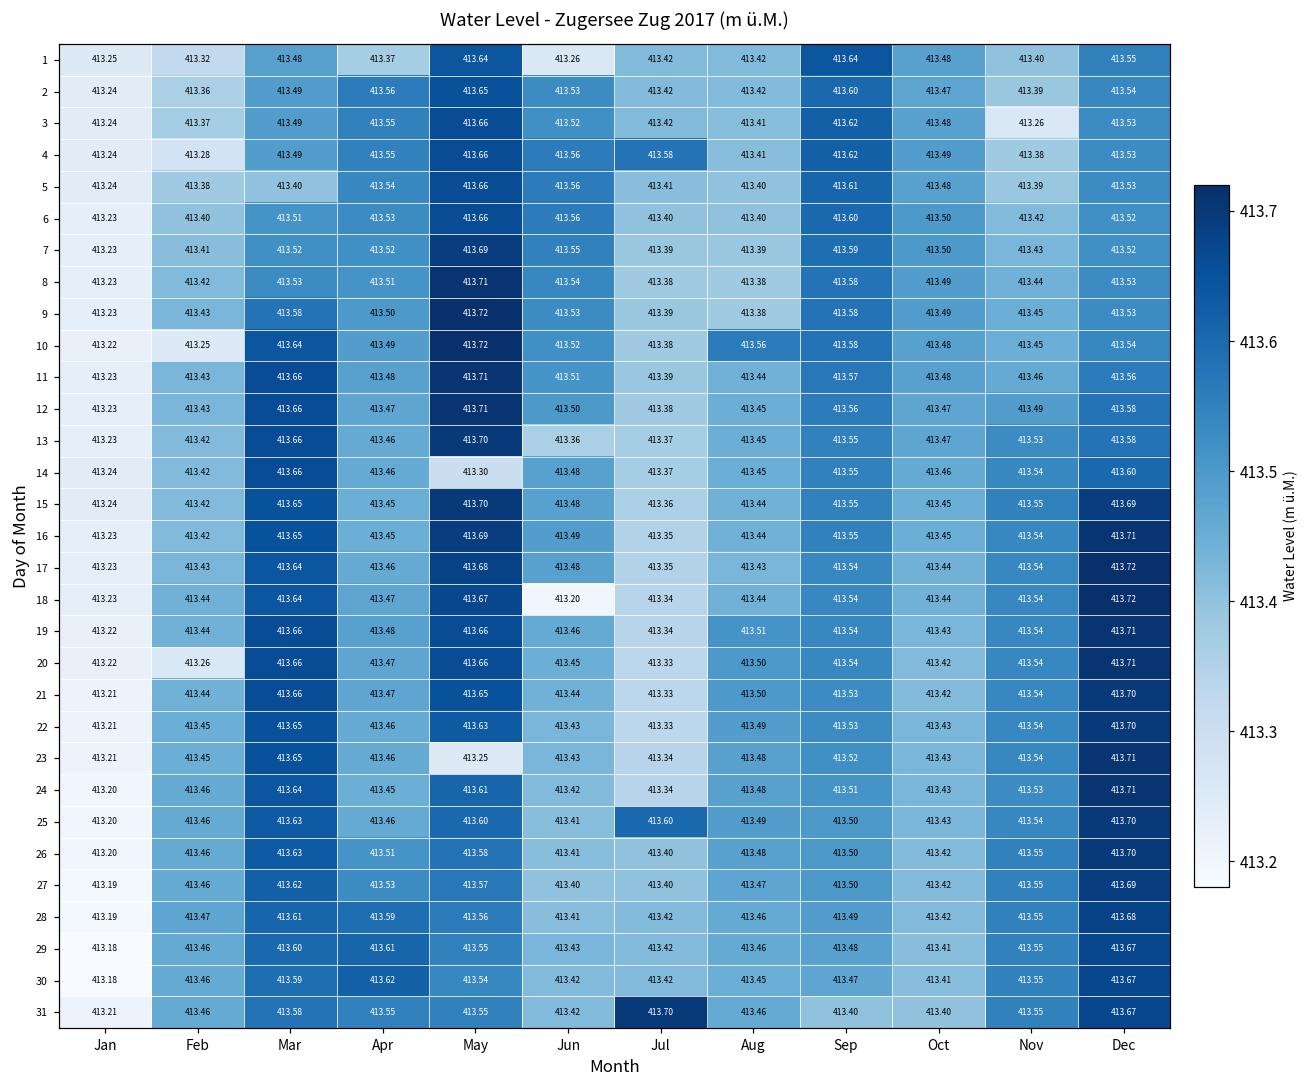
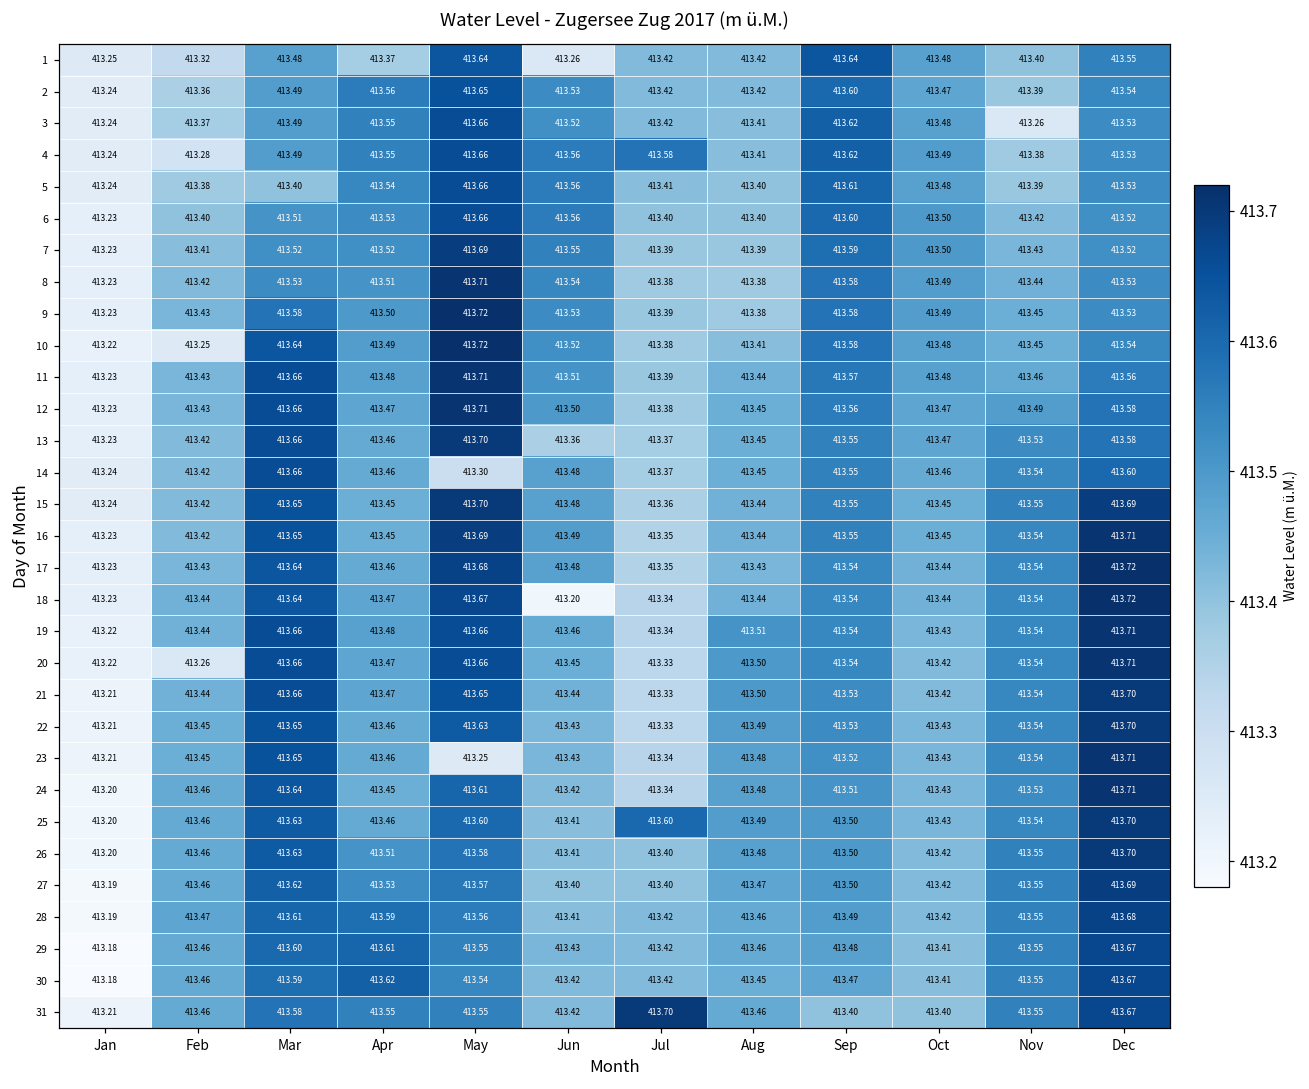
10, Aug: 413.56 -> 413.41
